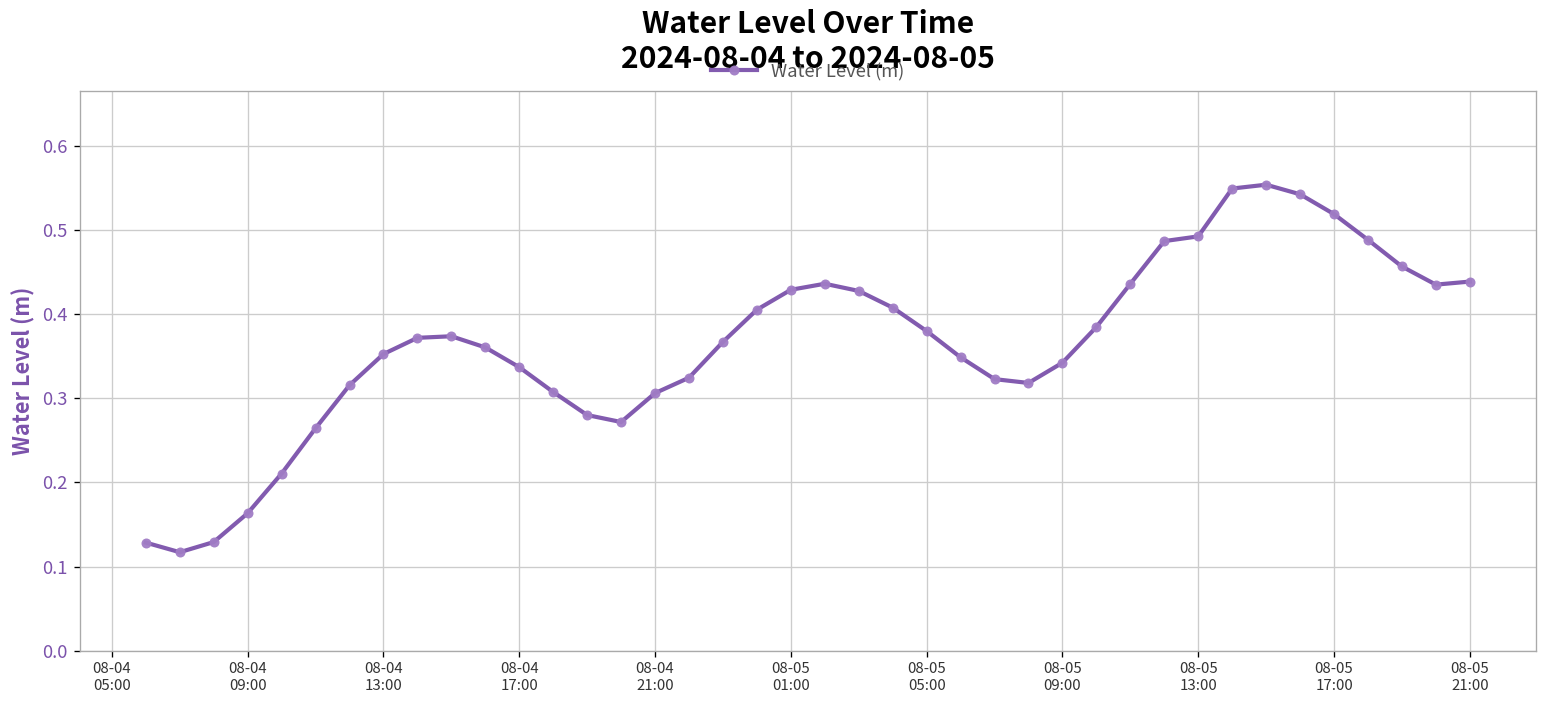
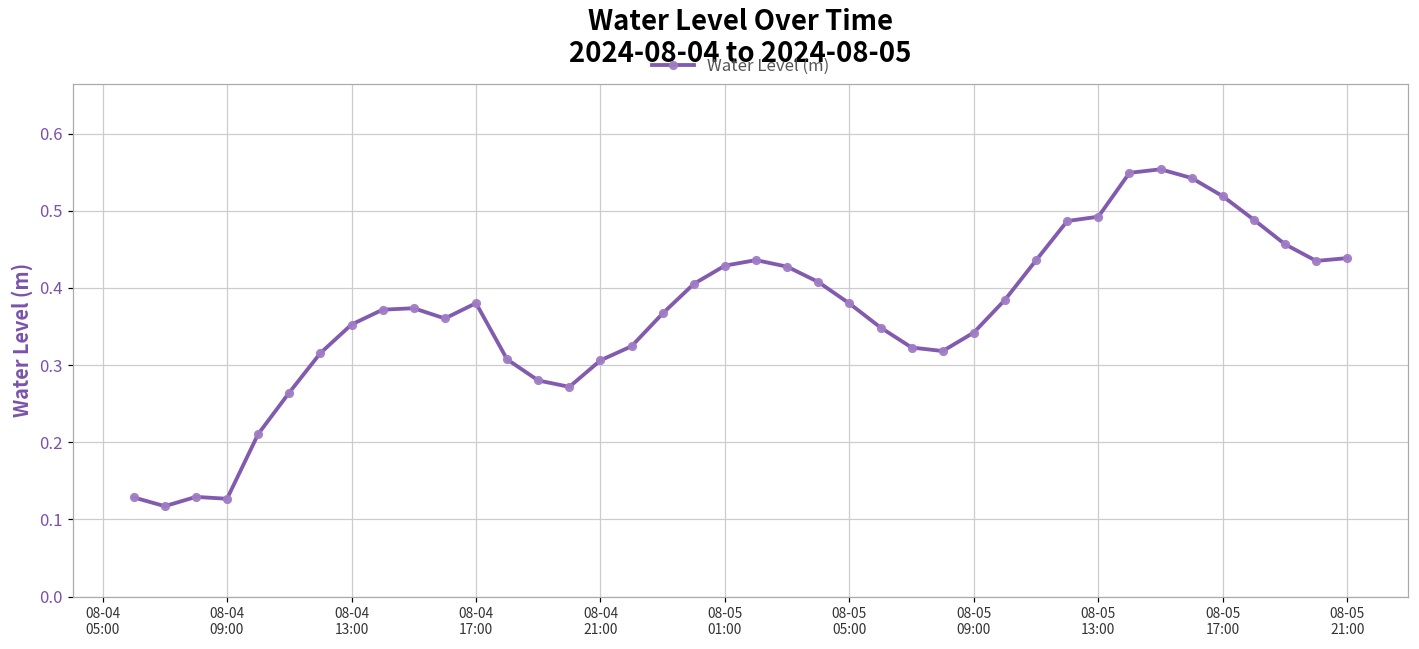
08-04 09:00: 0.16 -> 0.13
08-04 17:00: 0.34 -> 0.38
